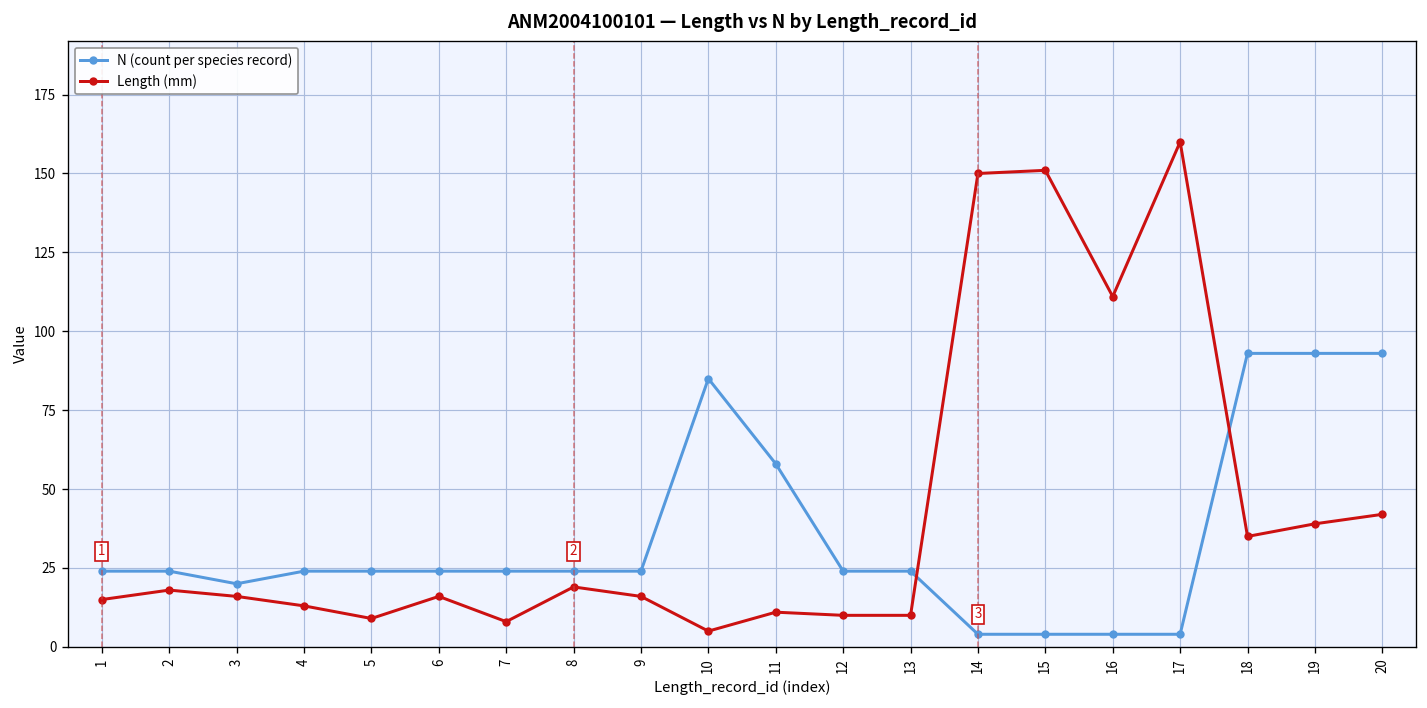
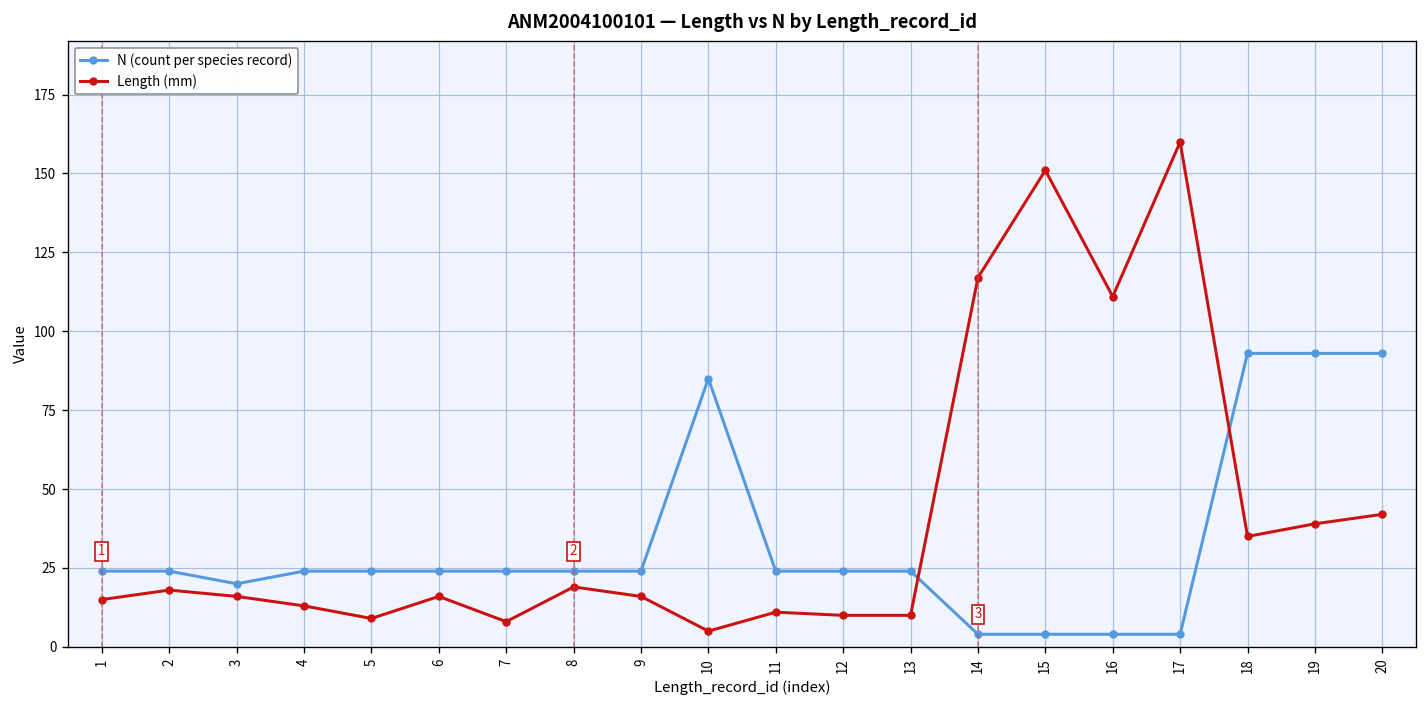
N (count per species record), 11: 58 -> 24
Length (mm), 14: 150 -> 117
